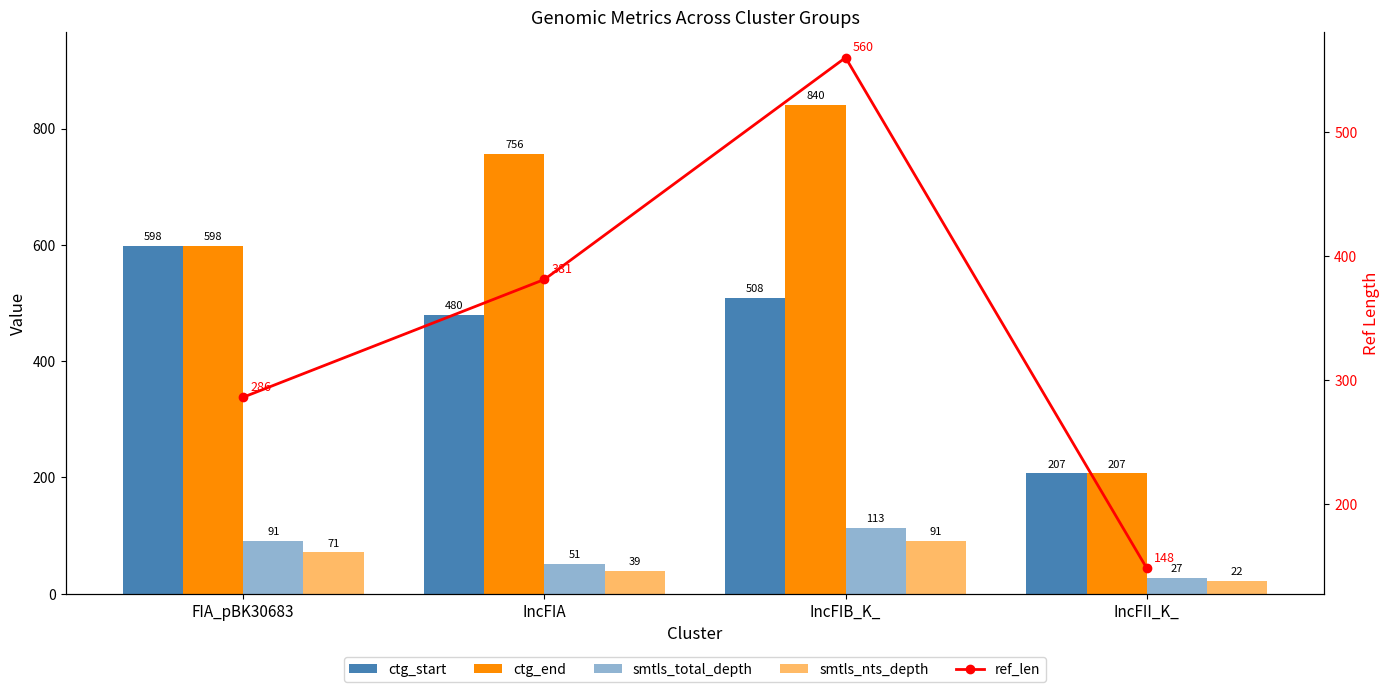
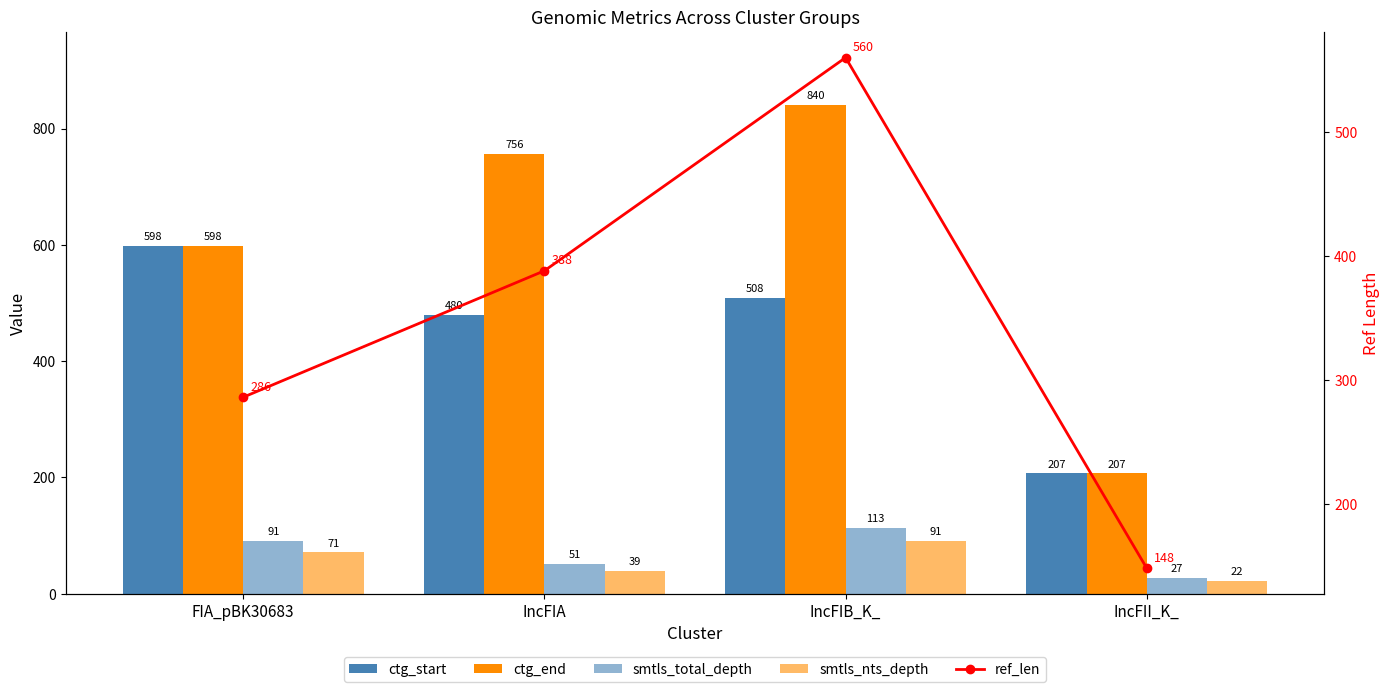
ref_len, IncFIA: 381 -> 388
